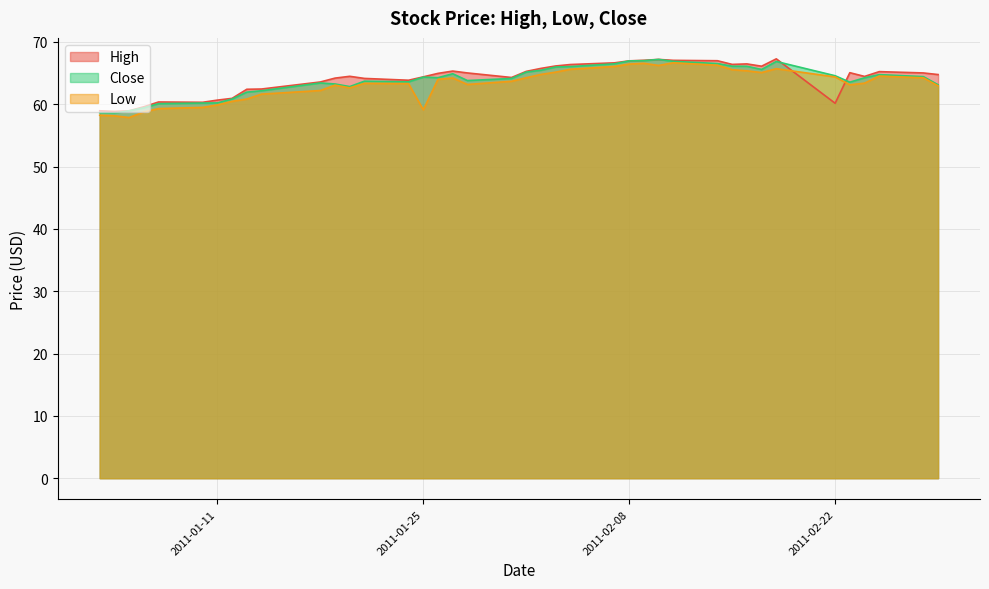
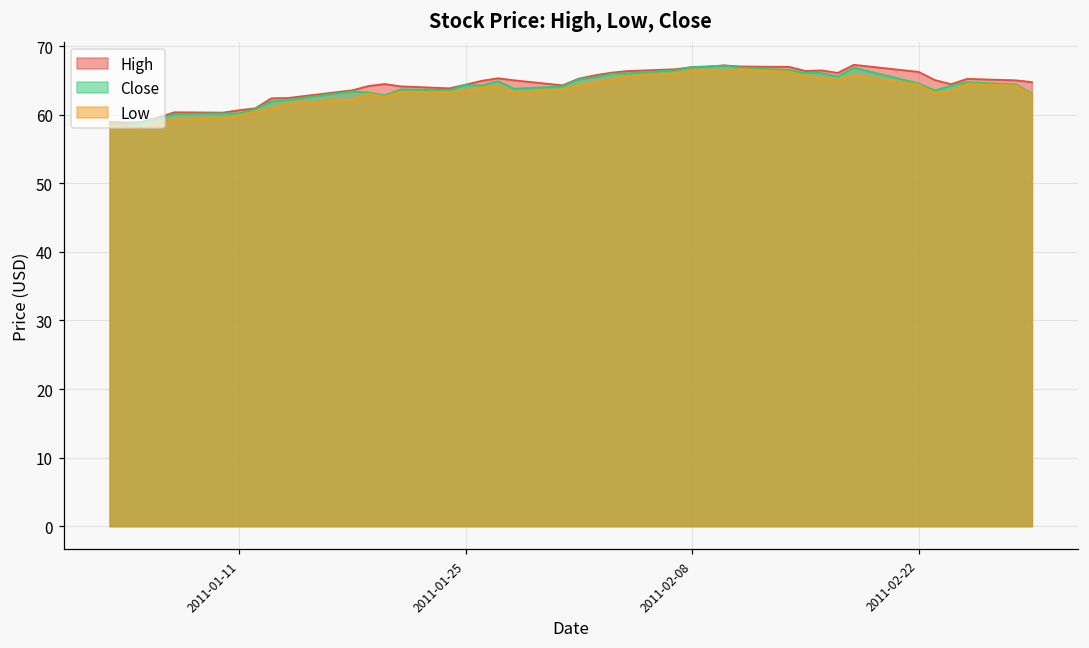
Low, 2011-01-25: 59 -> 63
High, 2011-02-22: 60 -> 66
